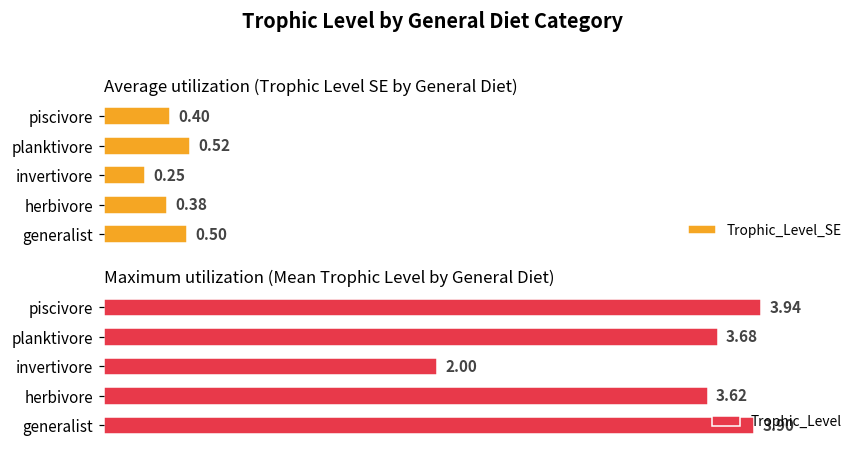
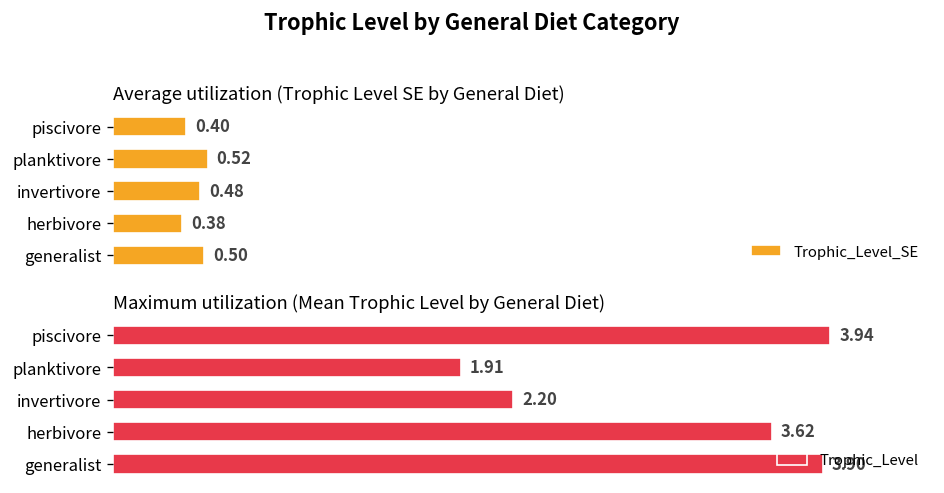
Average utilization (Trophic Level SE by General Diet), invertivore: 0.25 -> 0.48
Maximum utilization (Mean Trophic Level by General Diet), planktivore: 3.68 -> 1.91
Maximum utilization (Mean Trophic Level by General Diet), invertivore: 2.00 -> 2.20
